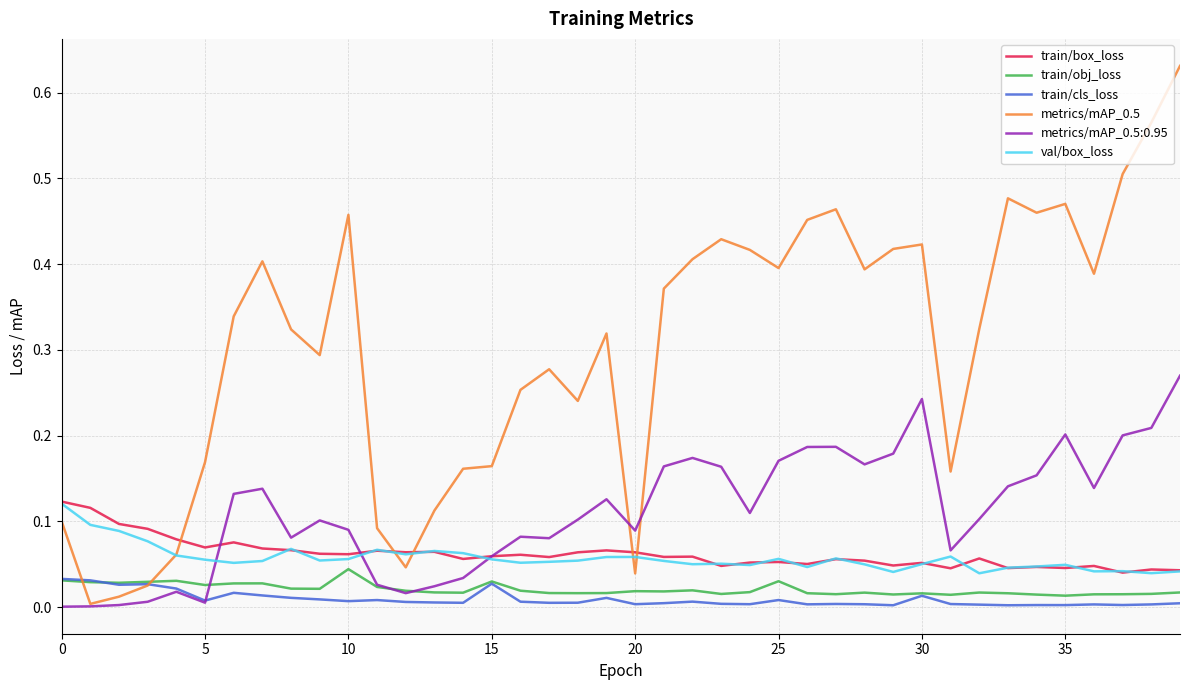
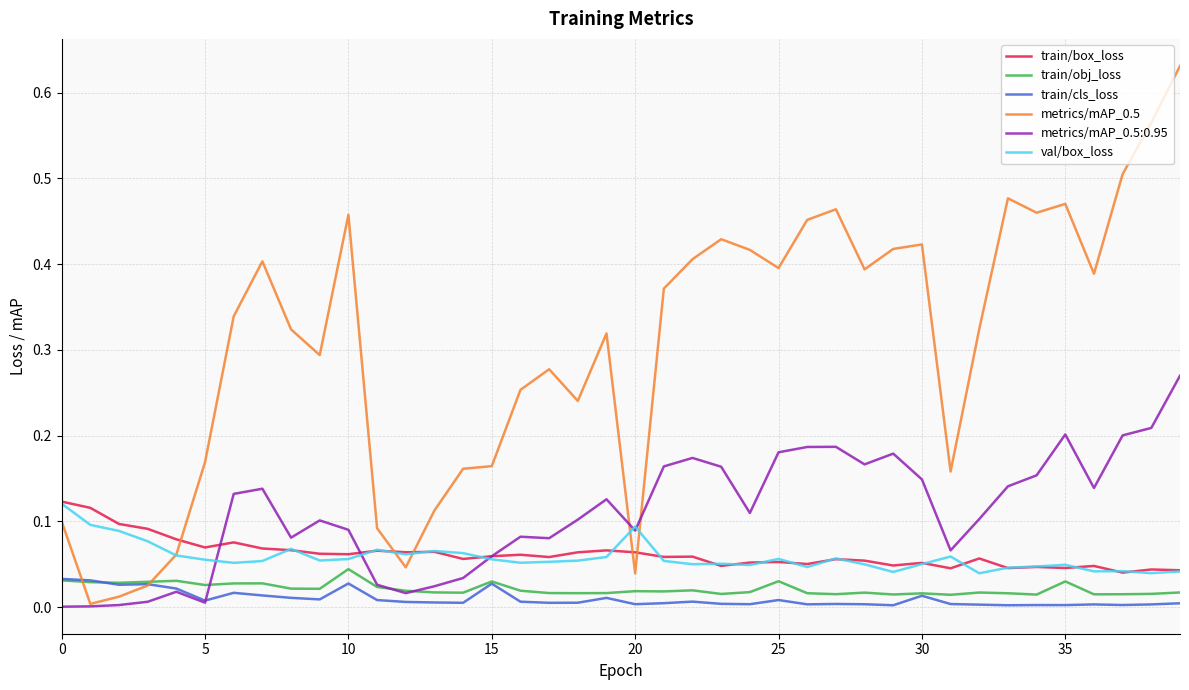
train/cls_loss, 10: 0.01 -> 0.03
val/box_loss, 20: 0.06 -> 0.09
metrics/mAP_0.5:0.95, 25: 0.17 -> 0.18
metrics/mAP_0.5:0.95, 30: 0.24 -> 0.15
train/obj_loss, 35: 0.01 -> 0.03
